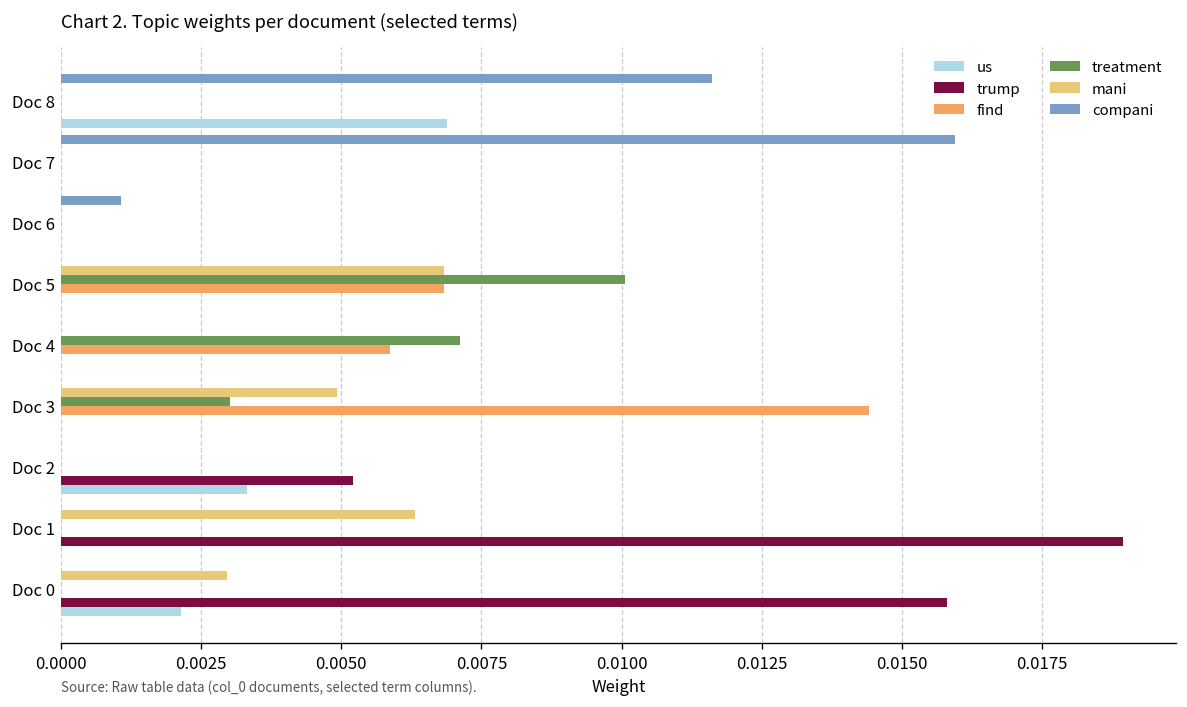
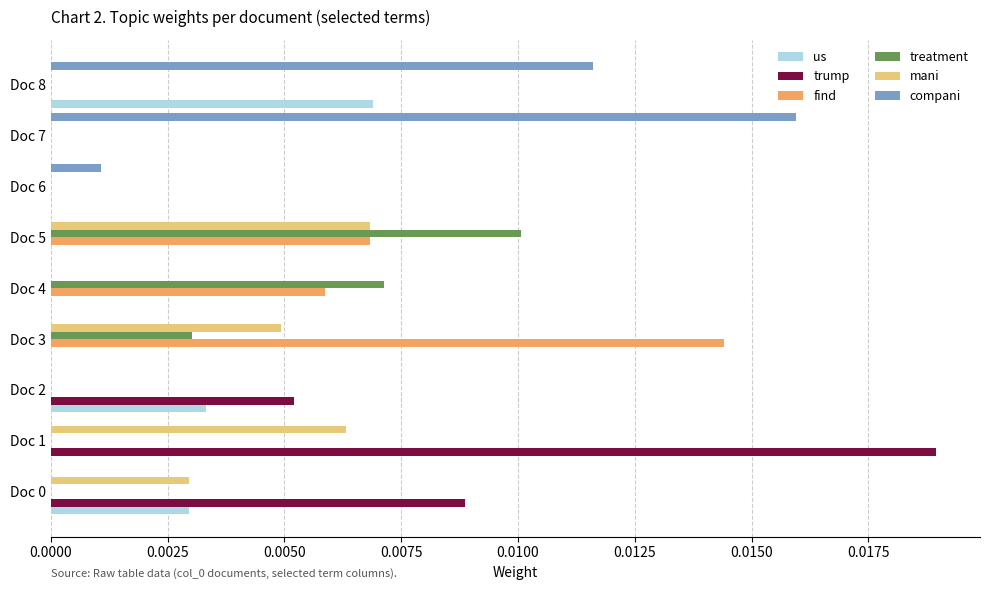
trump, Doc 0: 0.0158 -> 0.0089
us, Doc 0: 0.0021 -> 0.0030
